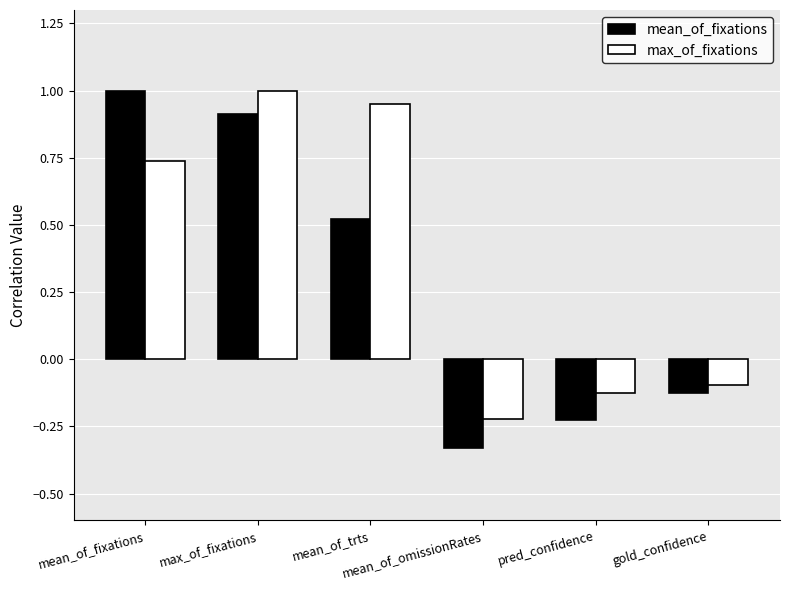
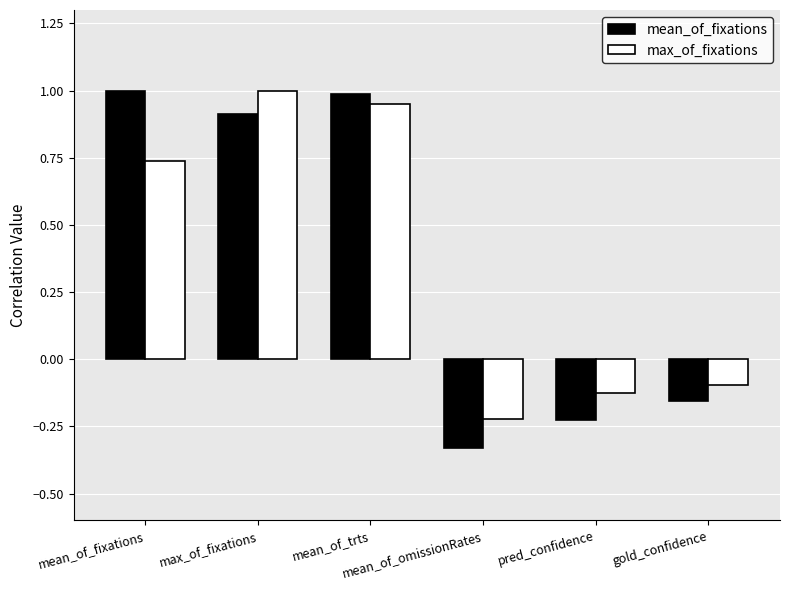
mean_of_fixations, mean_of_trts: 0.52 -> 0.99
mean_of_fixations, gold_confidence: -0.13 -> -0.16
